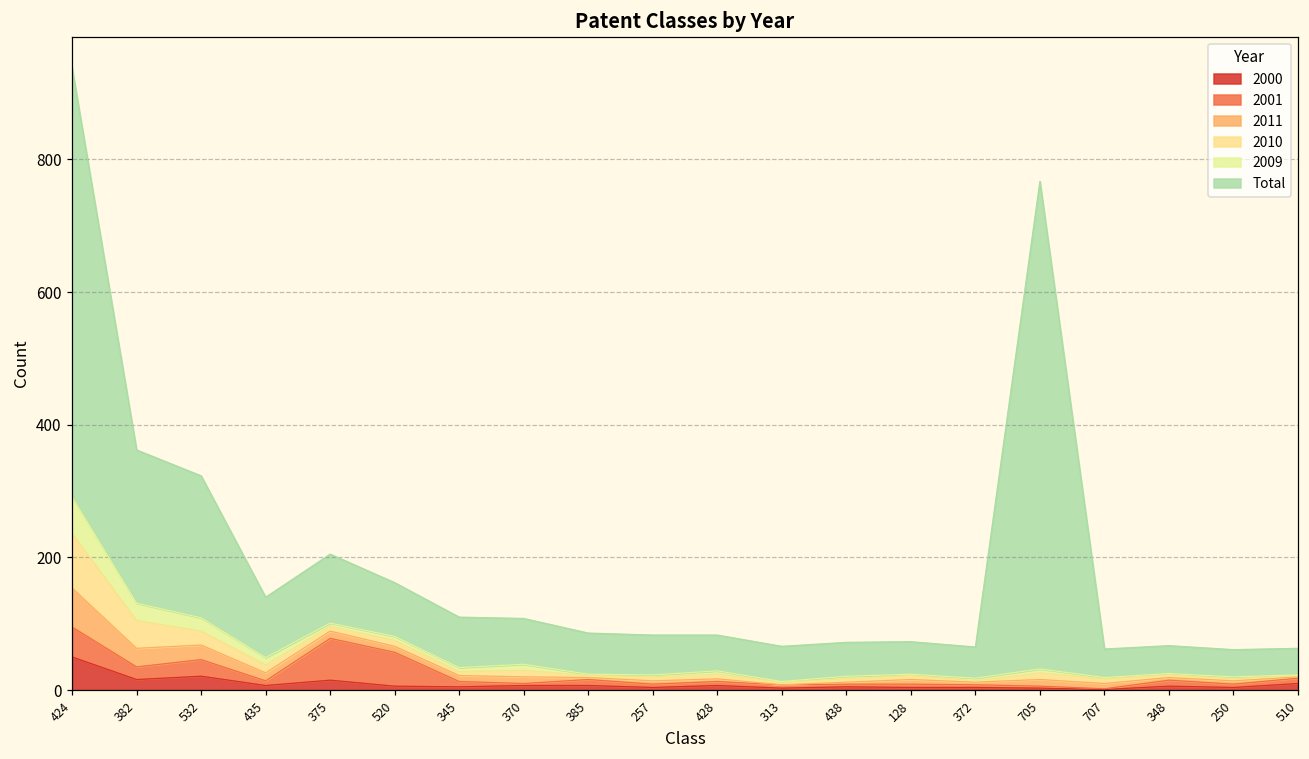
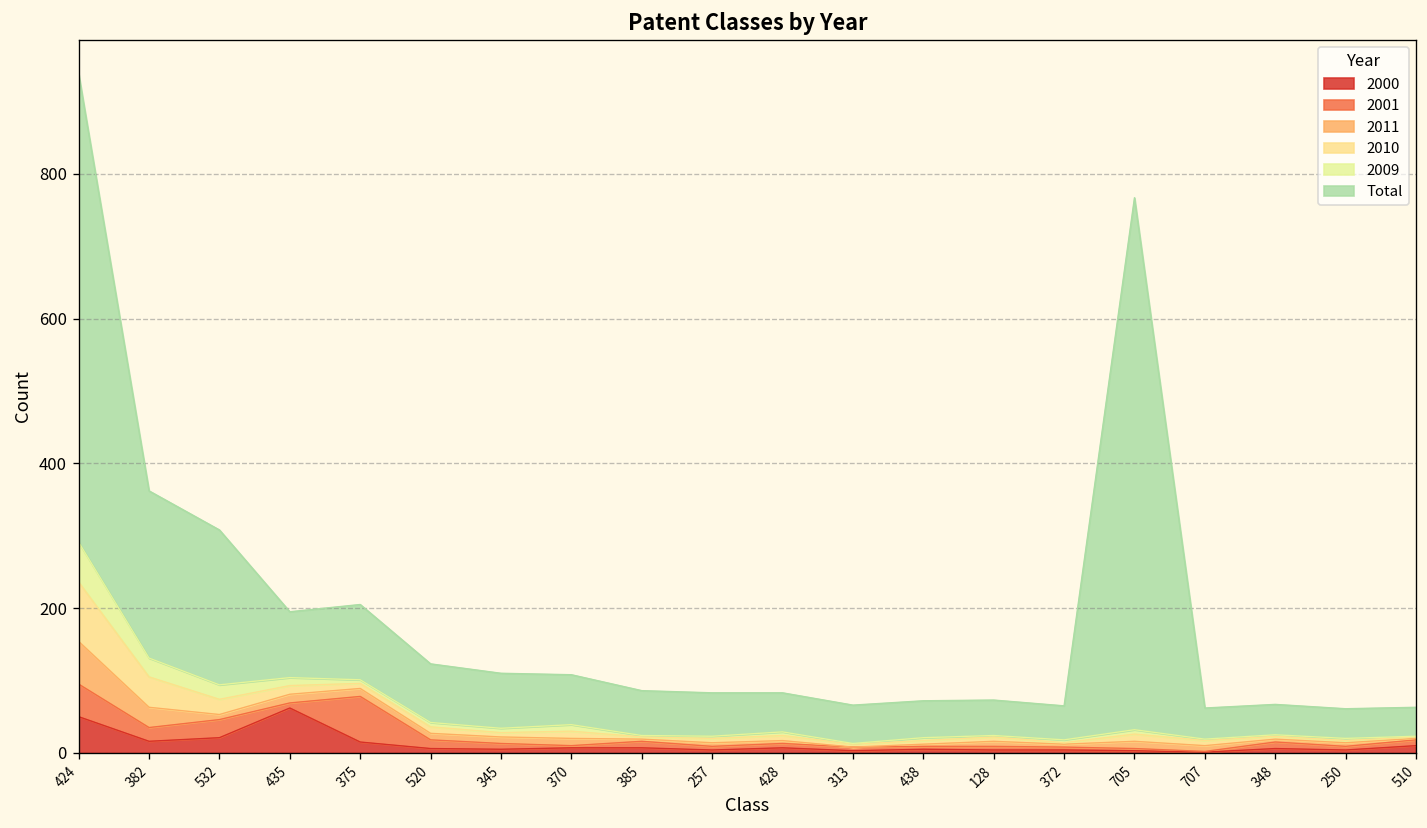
2011, 532: 20 -> 10
2000, 435: 10 -> 60
2001, 520: 50 -> 10
